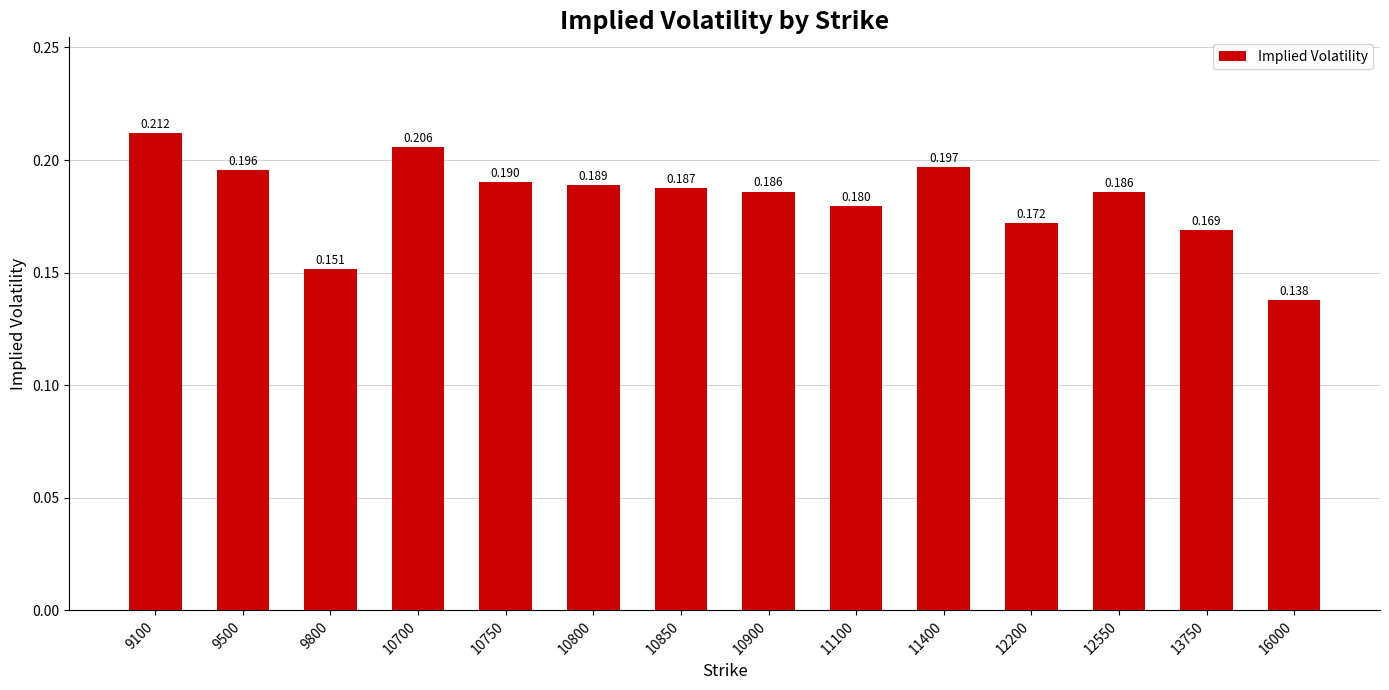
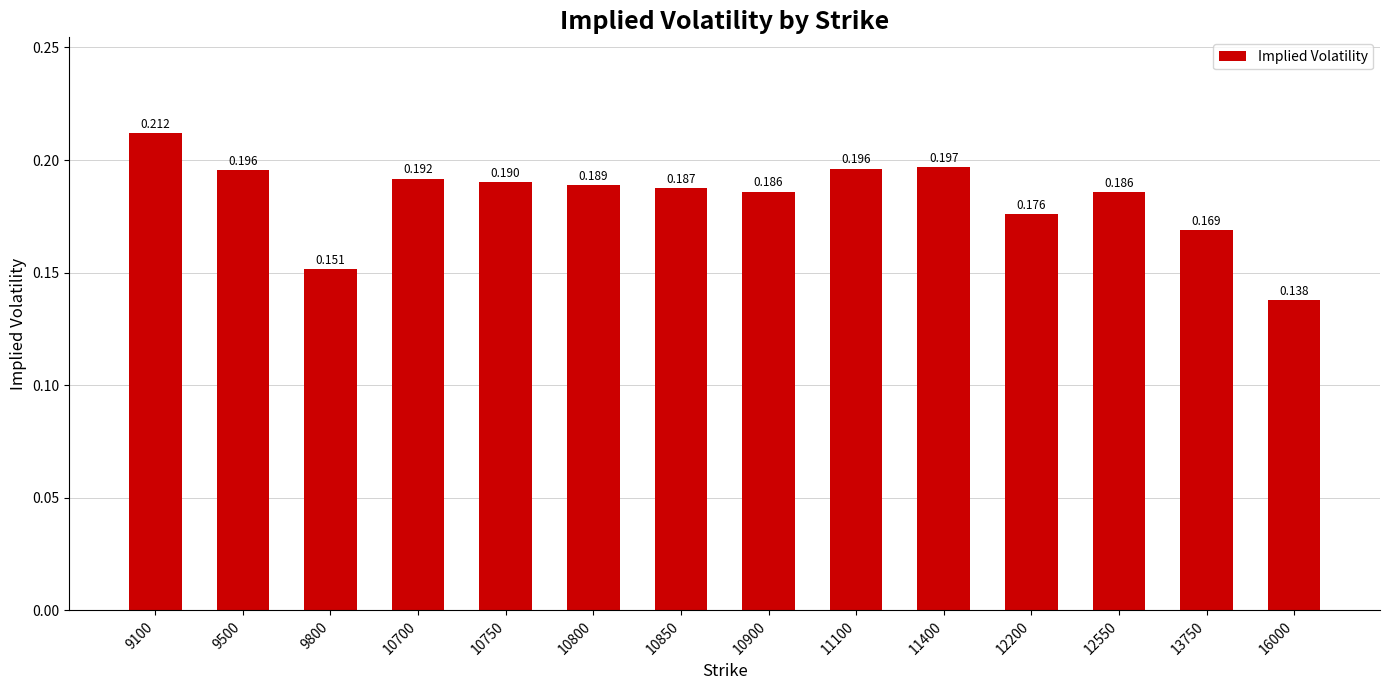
10700: 0.206 -> 0.192
11100: 0.180 -> 0.196
12200: 0.172 -> 0.176
